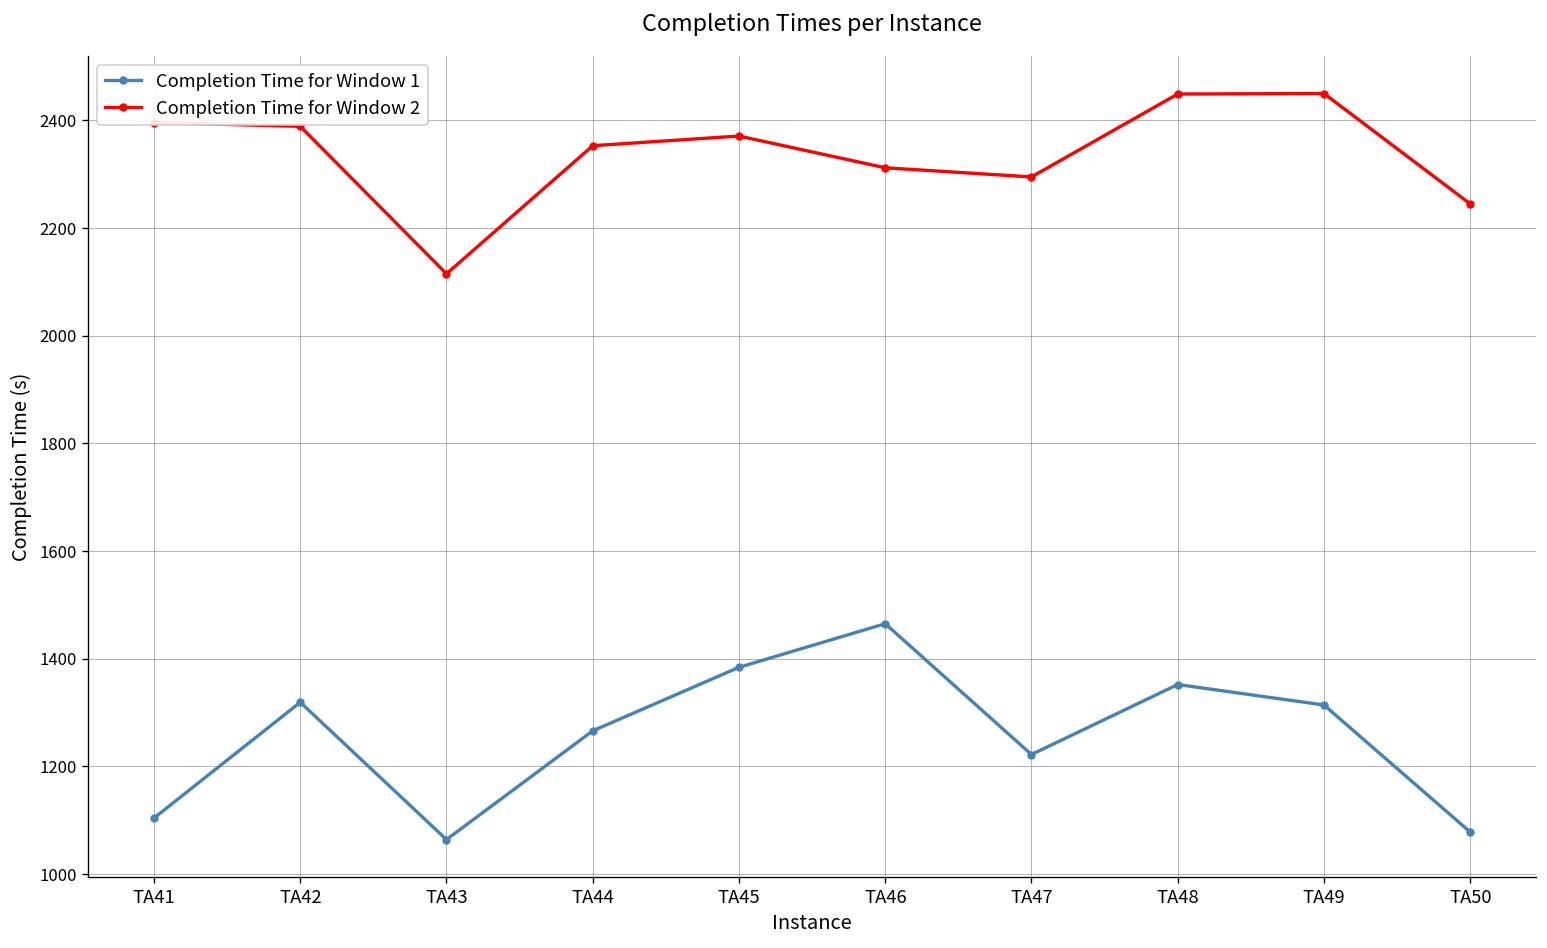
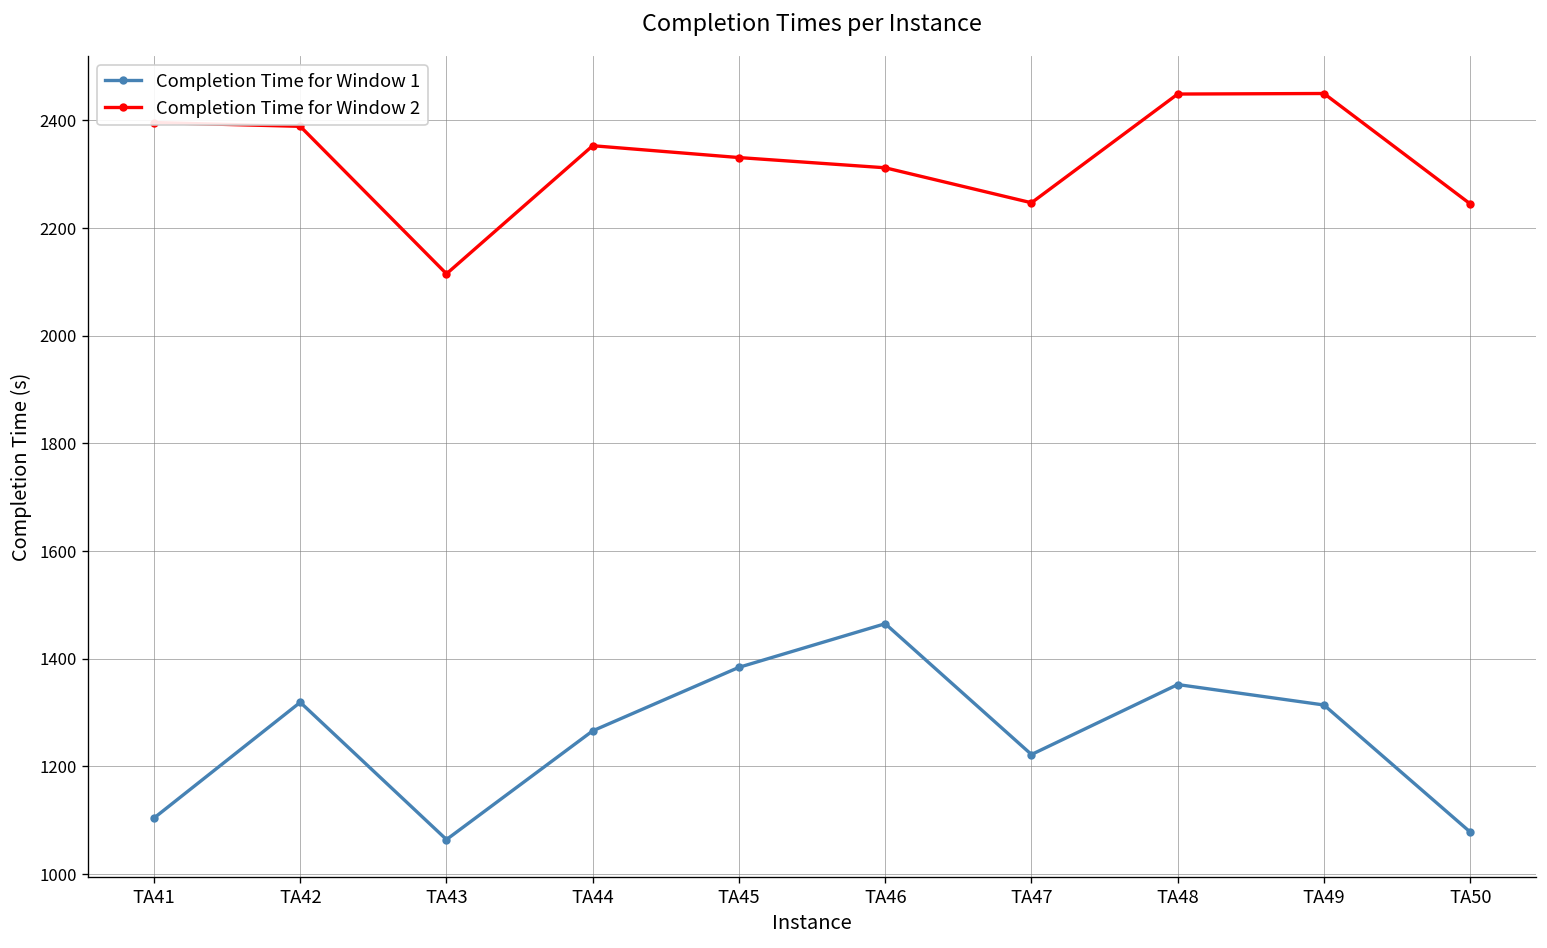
Completion Time for Window 2, TA45: 2370 -> 2330
Completion Time for Window 2, TA47: 2300 -> 2250
